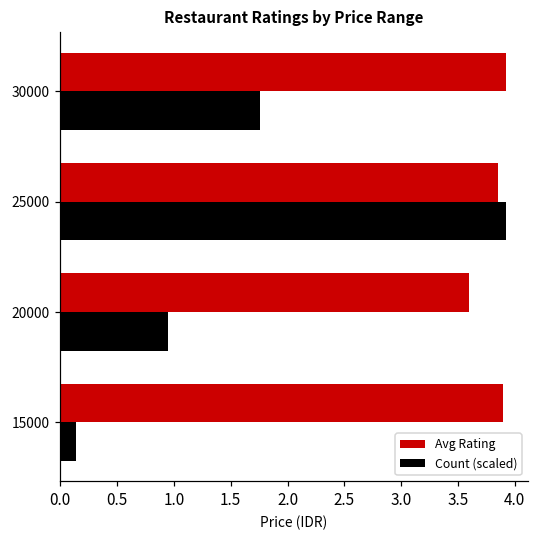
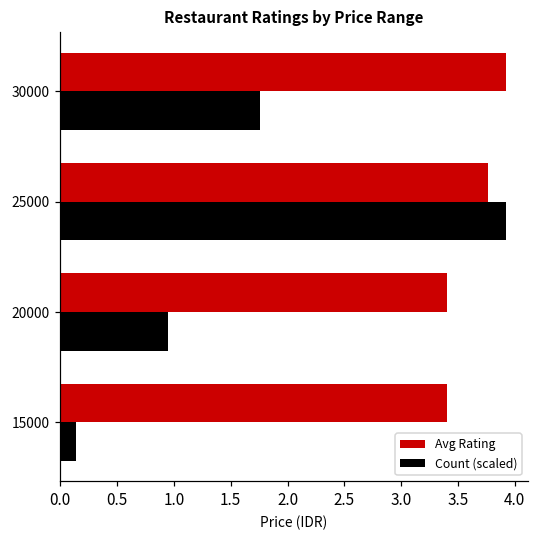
Avg Rating, 25000: 3.85 -> 3.76
Avg Rating, 20000: 3.6 -> 3.4
Avg Rating, 15000: 3.9 -> 3.4
